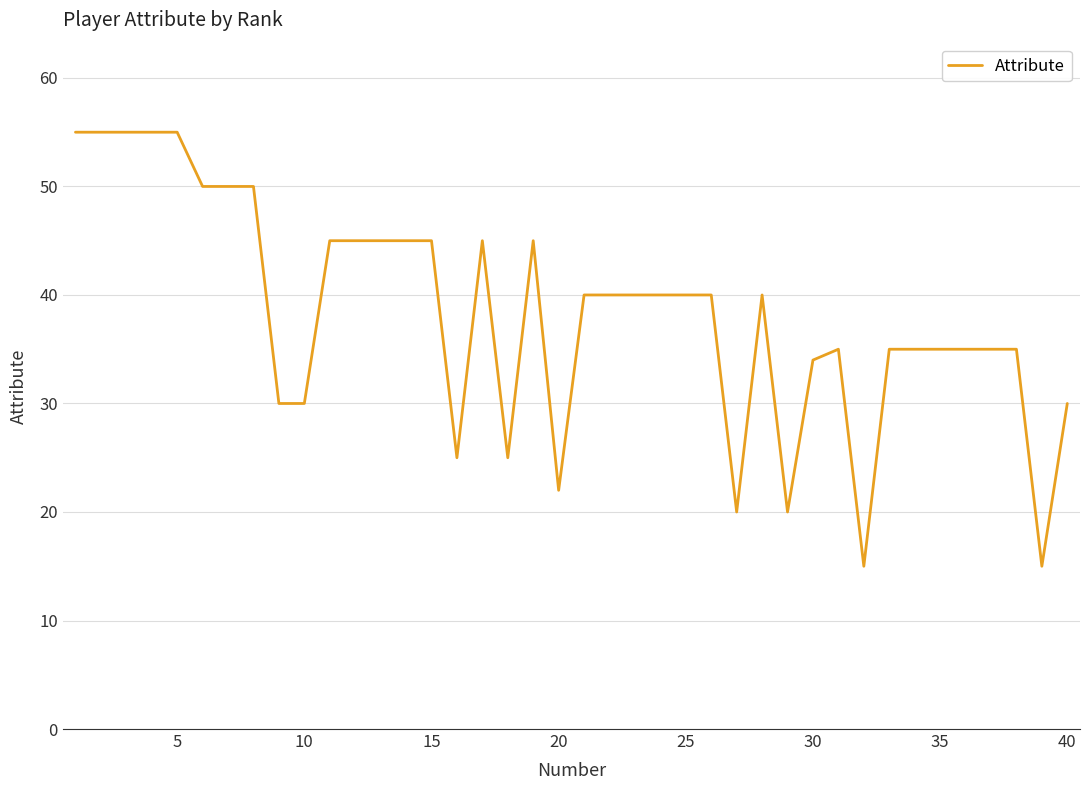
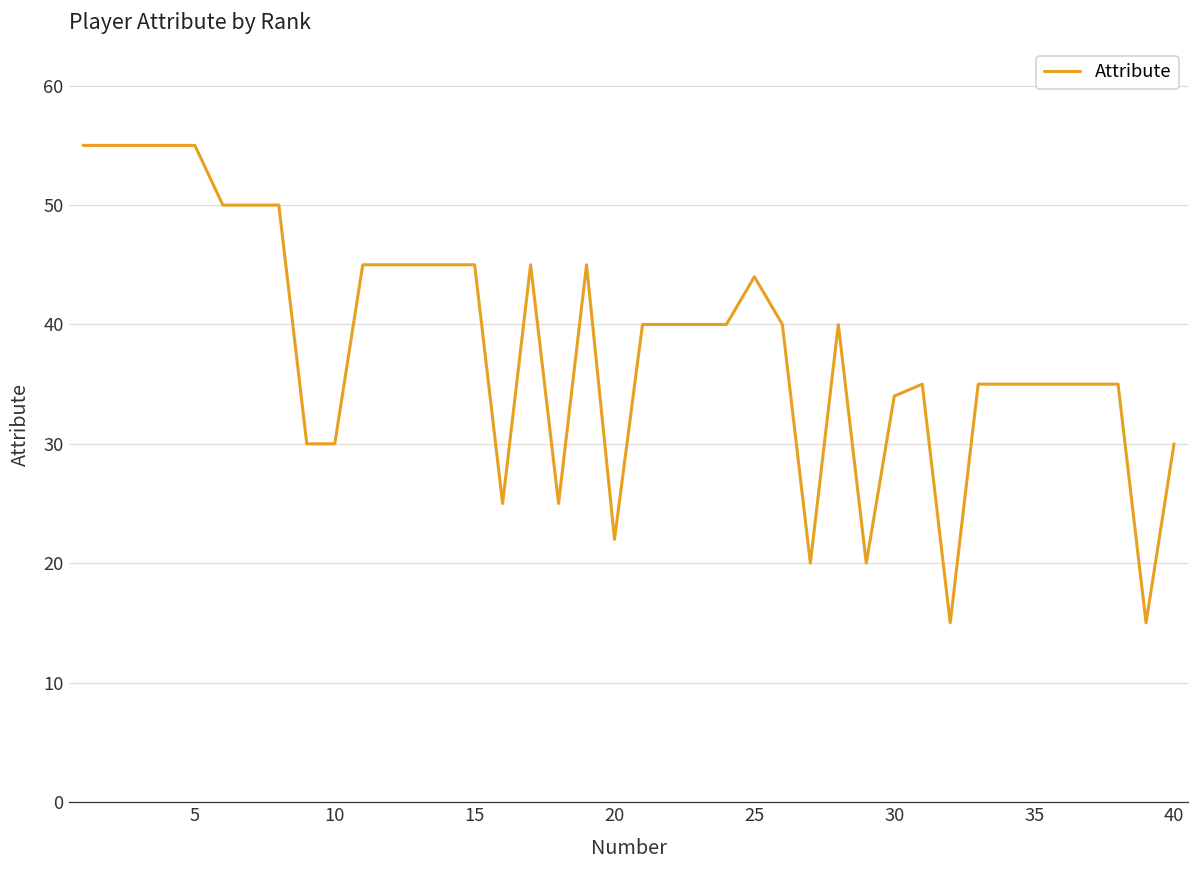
25: 40 -> 44
